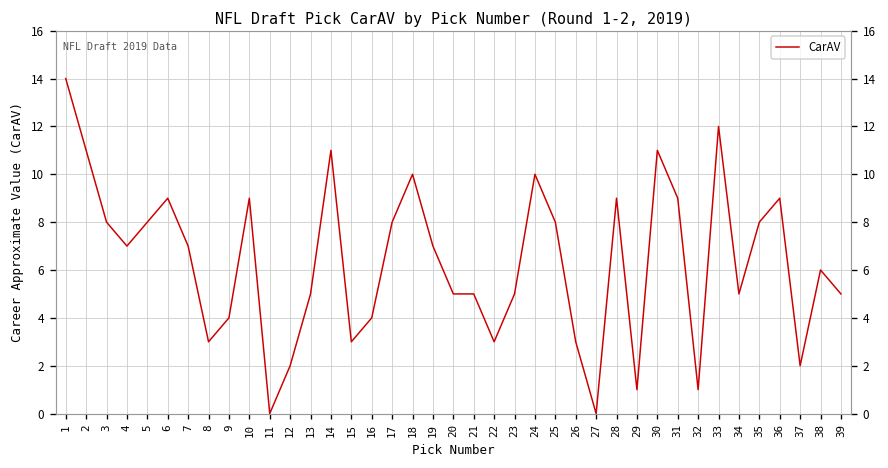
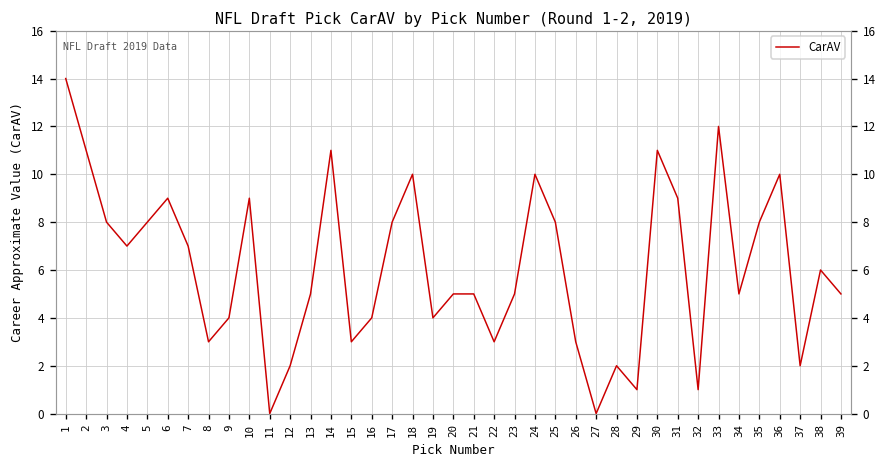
19: 7 -> 4
28: 9 -> 2
36: 9 -> 10
